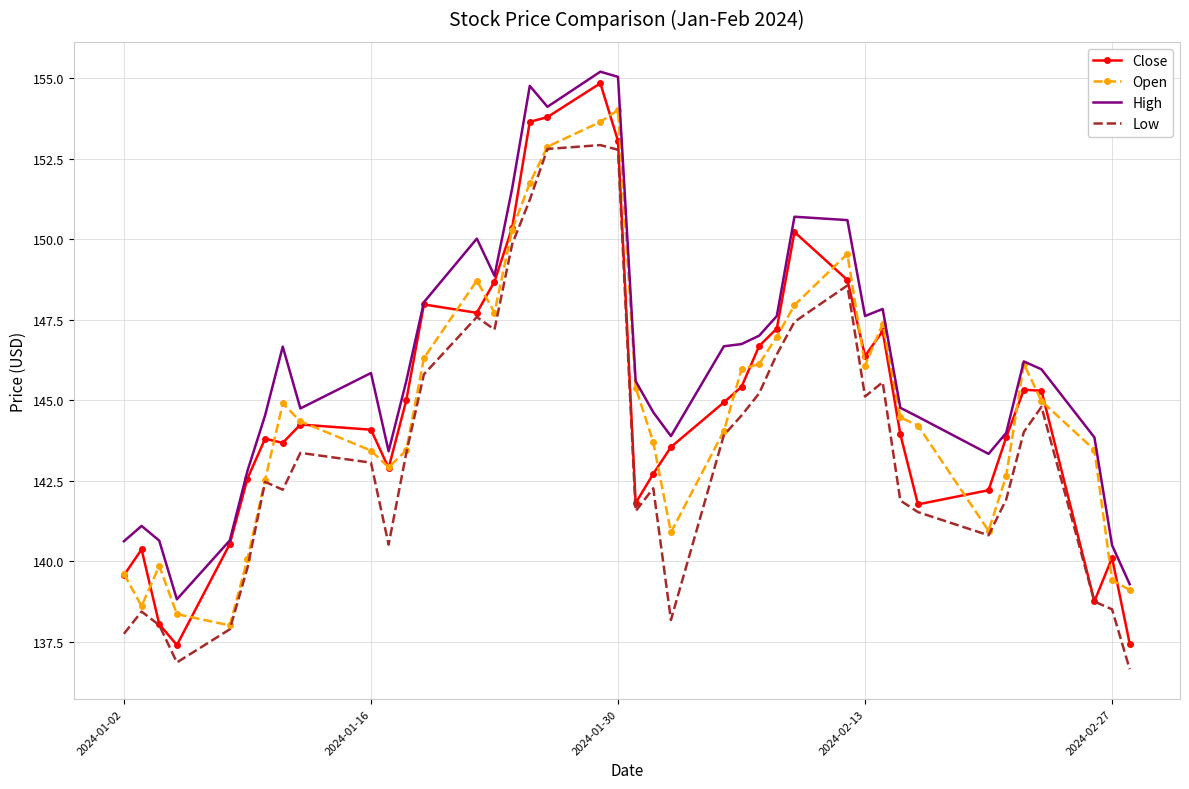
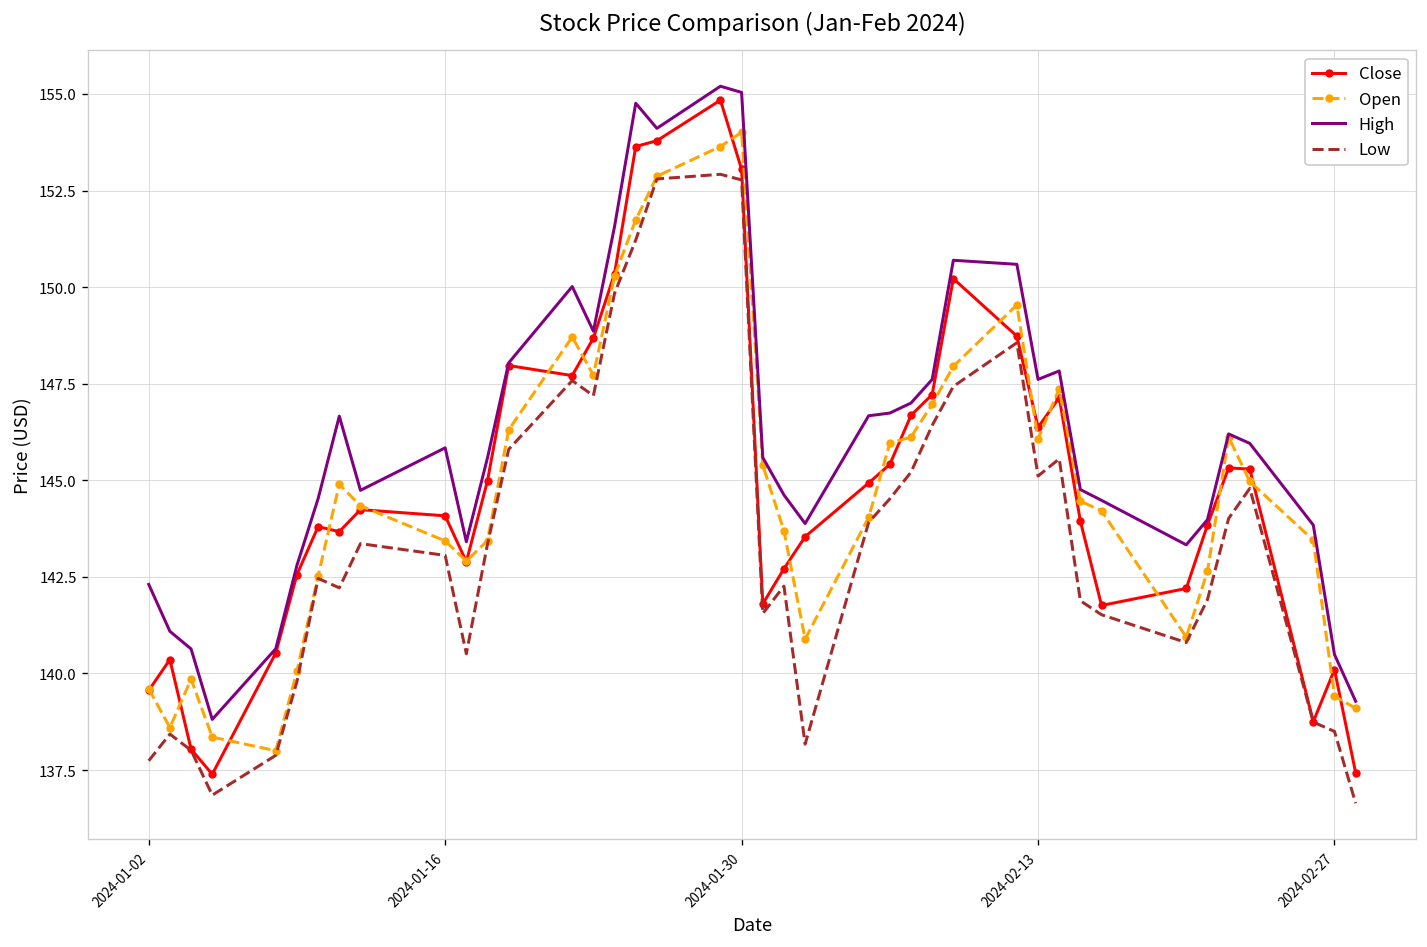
High, 2024-01-02: 140.6 -> 142.3
